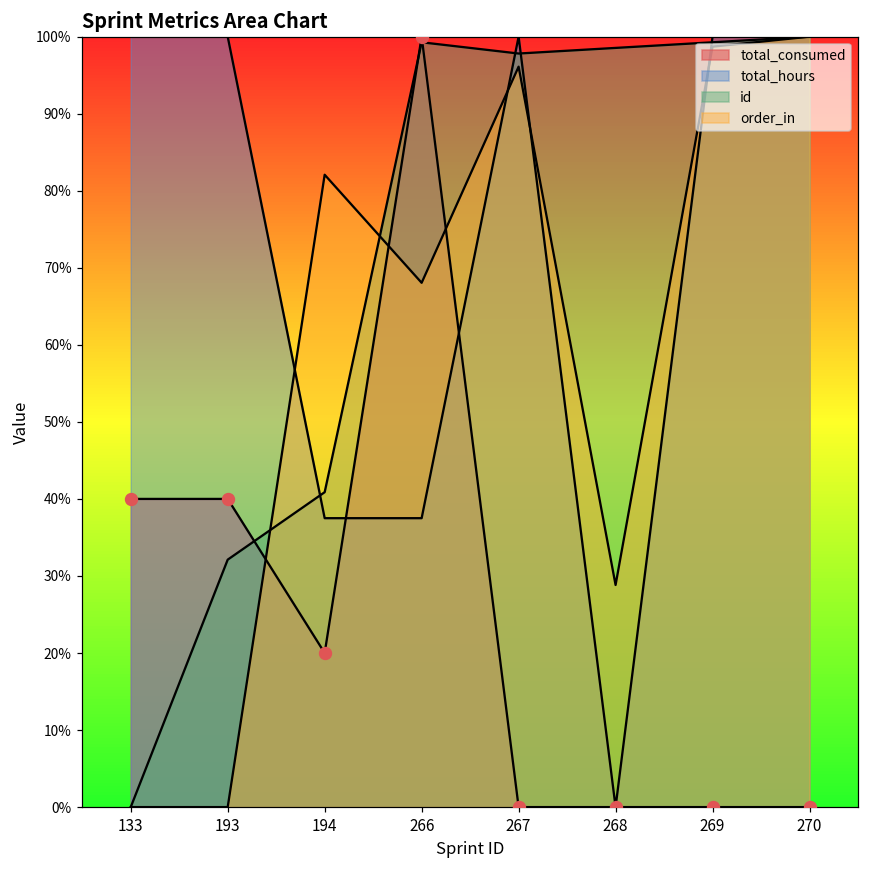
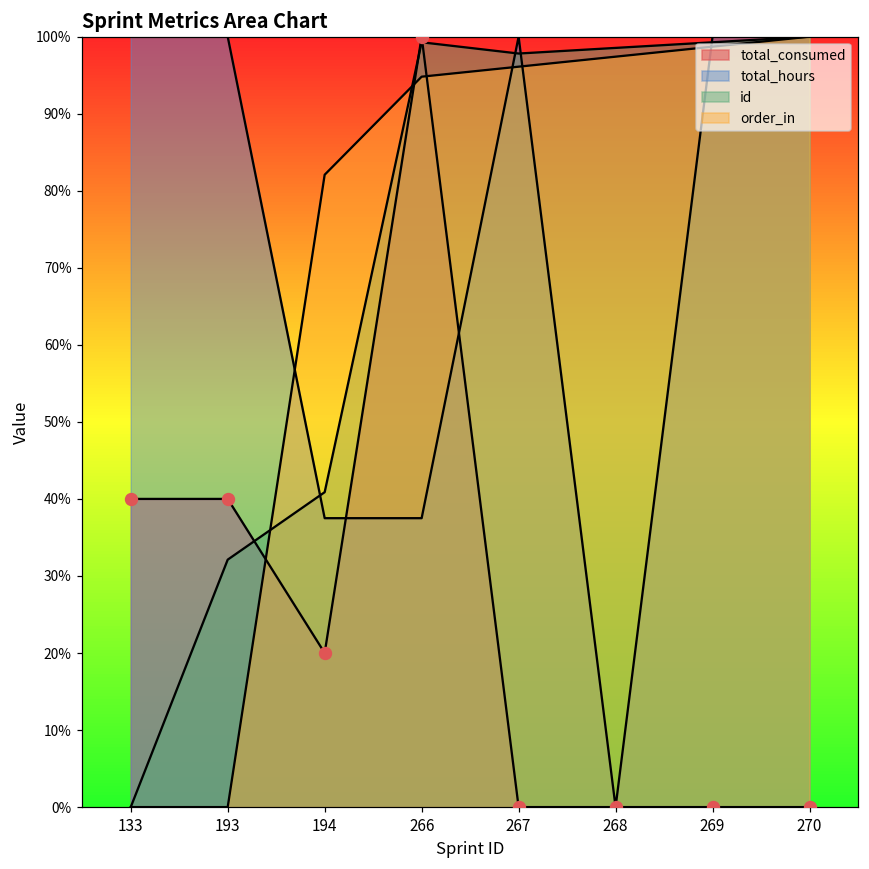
order_in, 266: 68% -> 95%
order_in, 268: 29% -> 97%
